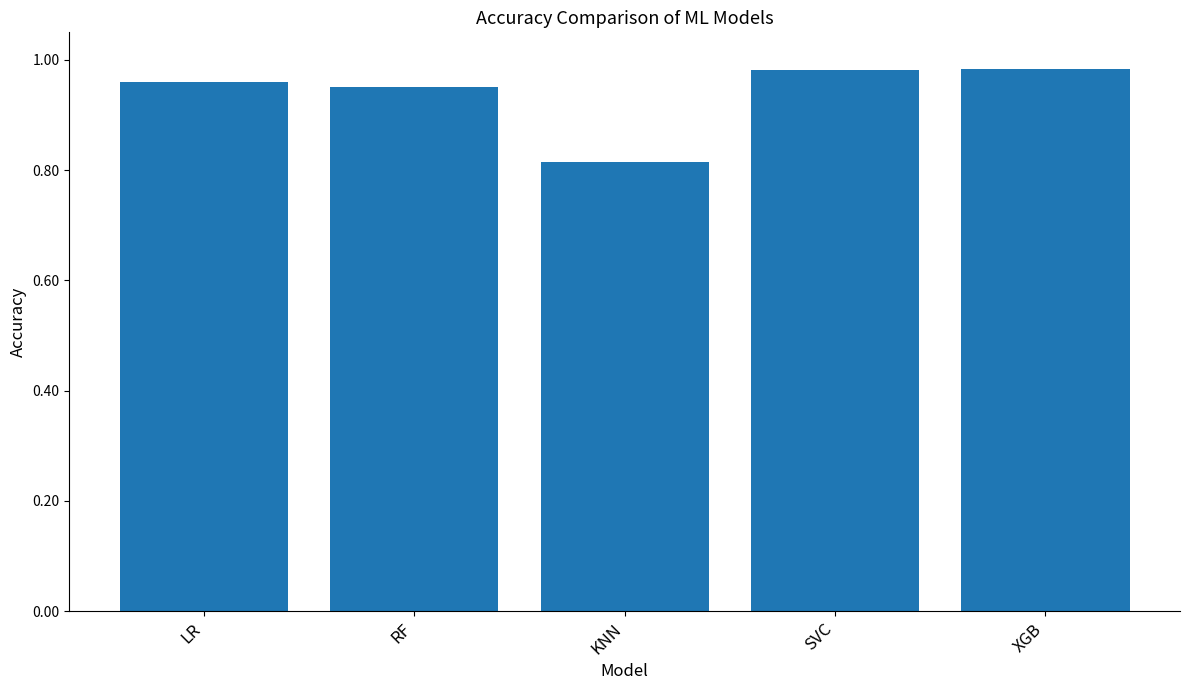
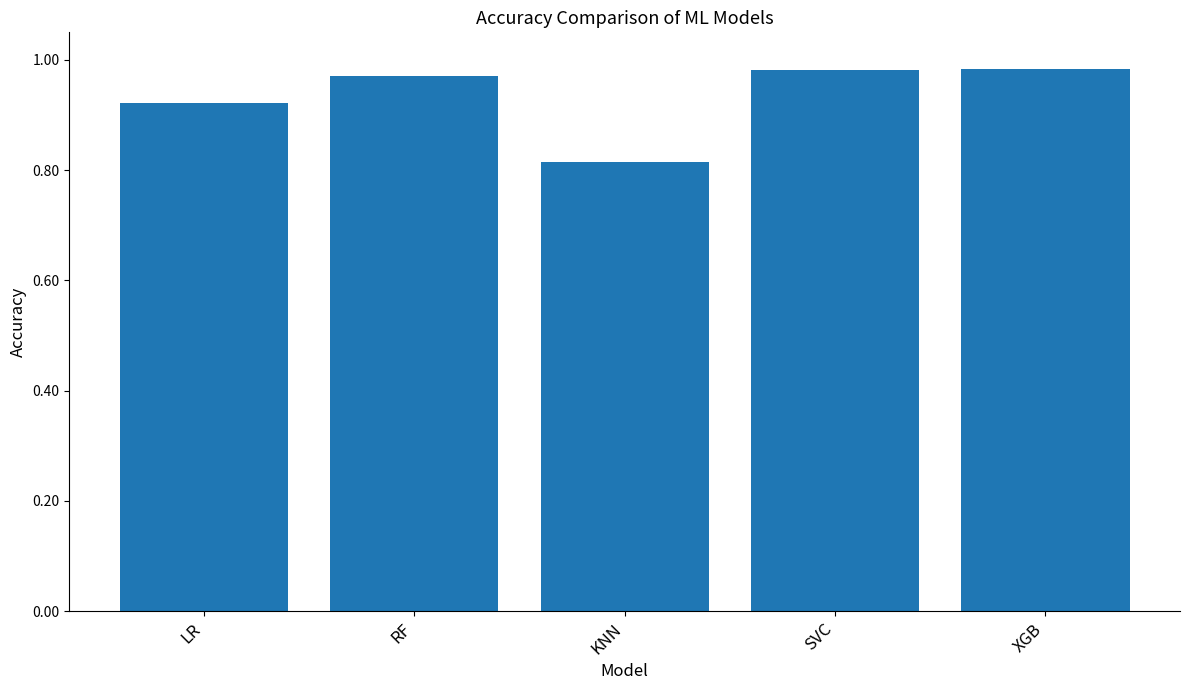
LR: 0.96 -> 0.92
RF: 0.95 -> 0.97
